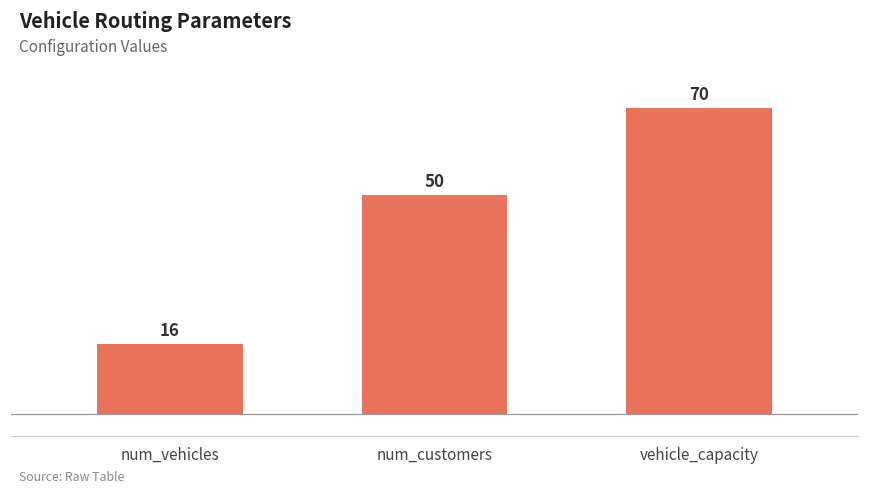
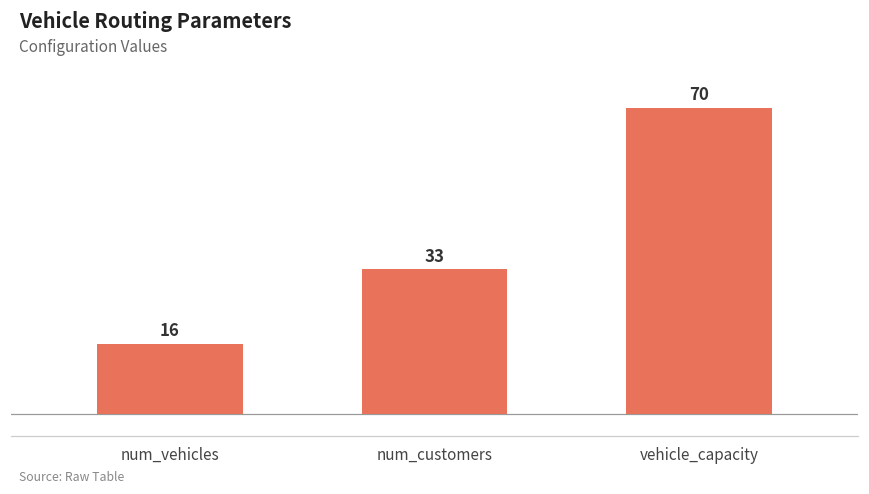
num_customers: 50 -> 33
